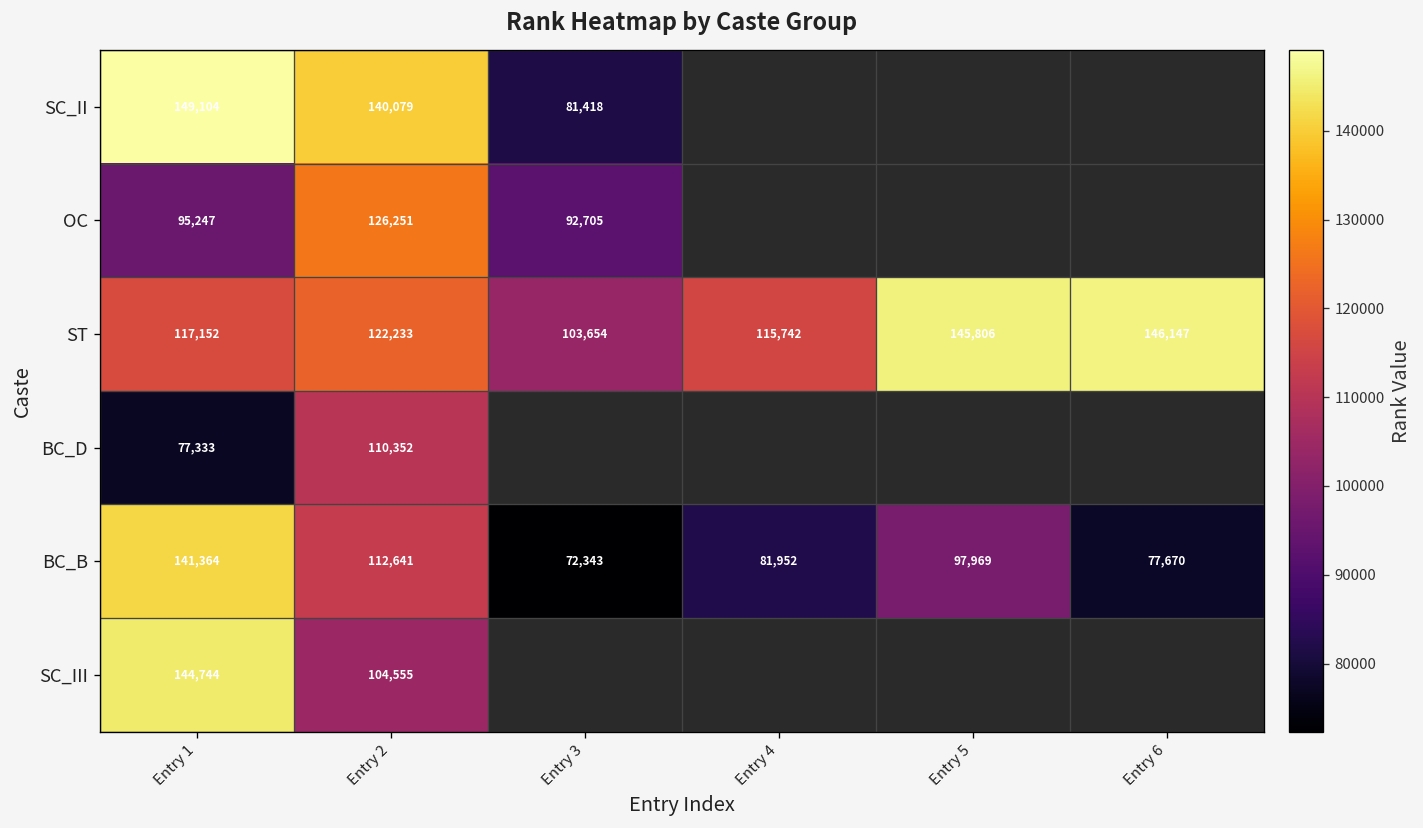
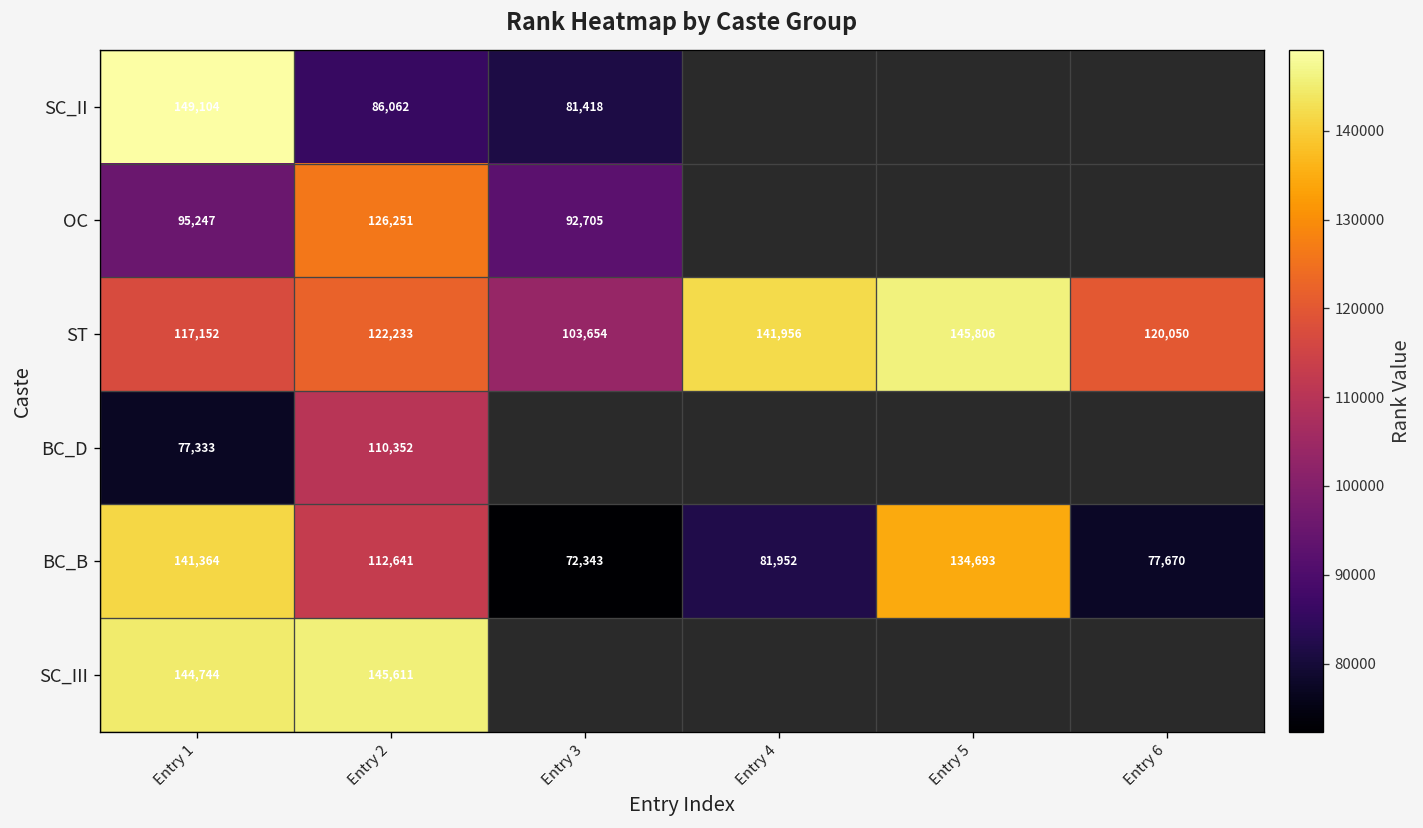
SC_II, Entry 2: 140,079 -> 86,062
ST, Entry 4: 115,742 -> 141,956
ST, Entry 6: 146,147 -> 120,050
BC_B, Entry 5: 97,969 -> 134,693
SC_III, Entry 2: 104,555 -> 145,611
